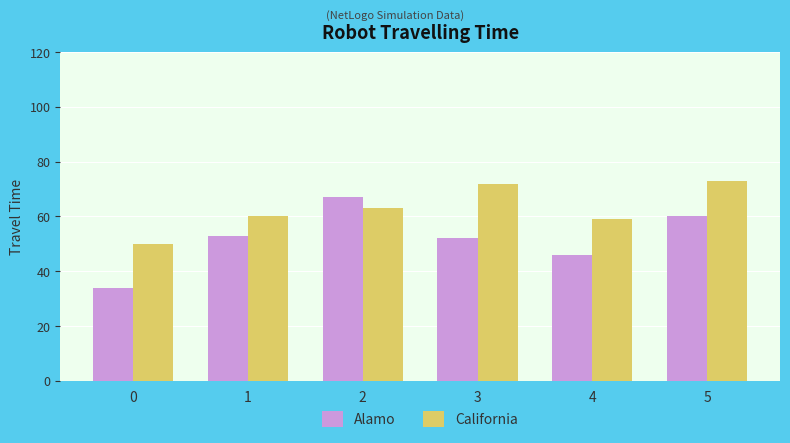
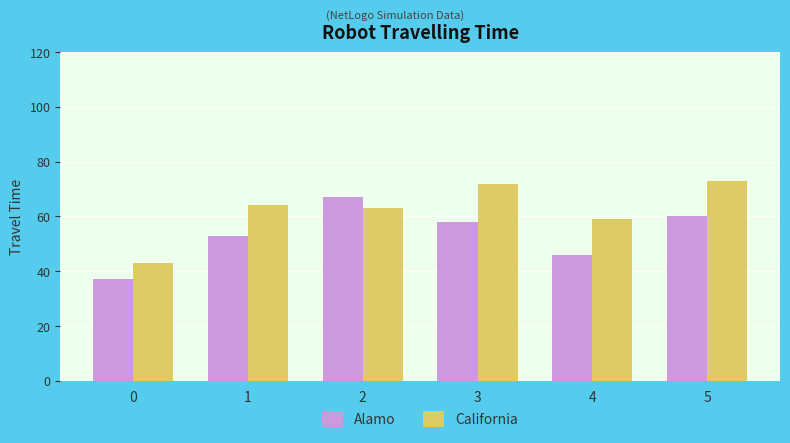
Alamo, 0: 34 -> 37
California, 0: 50 -> 43
California, 1: 60 -> 64
Alamo, 3: 52 -> 58
